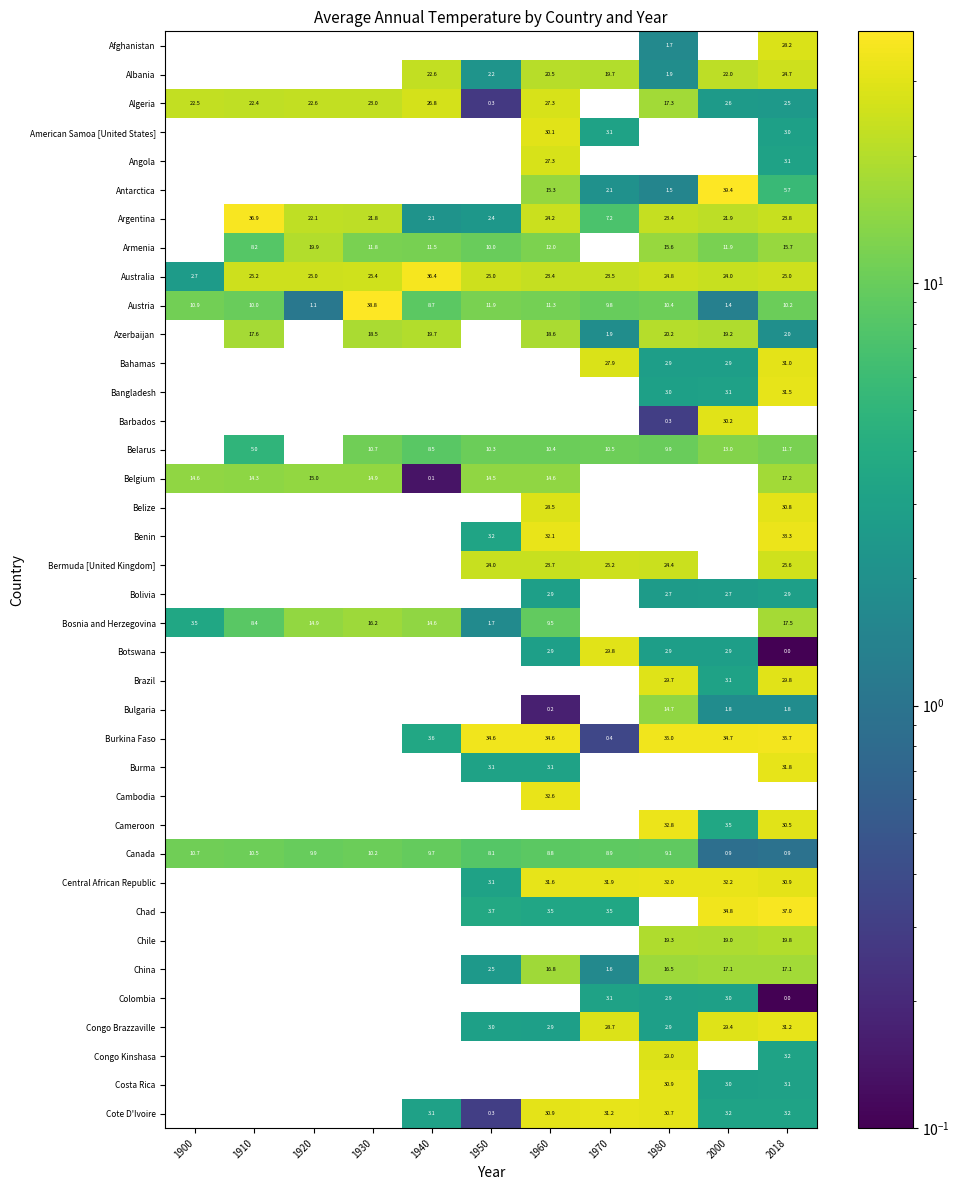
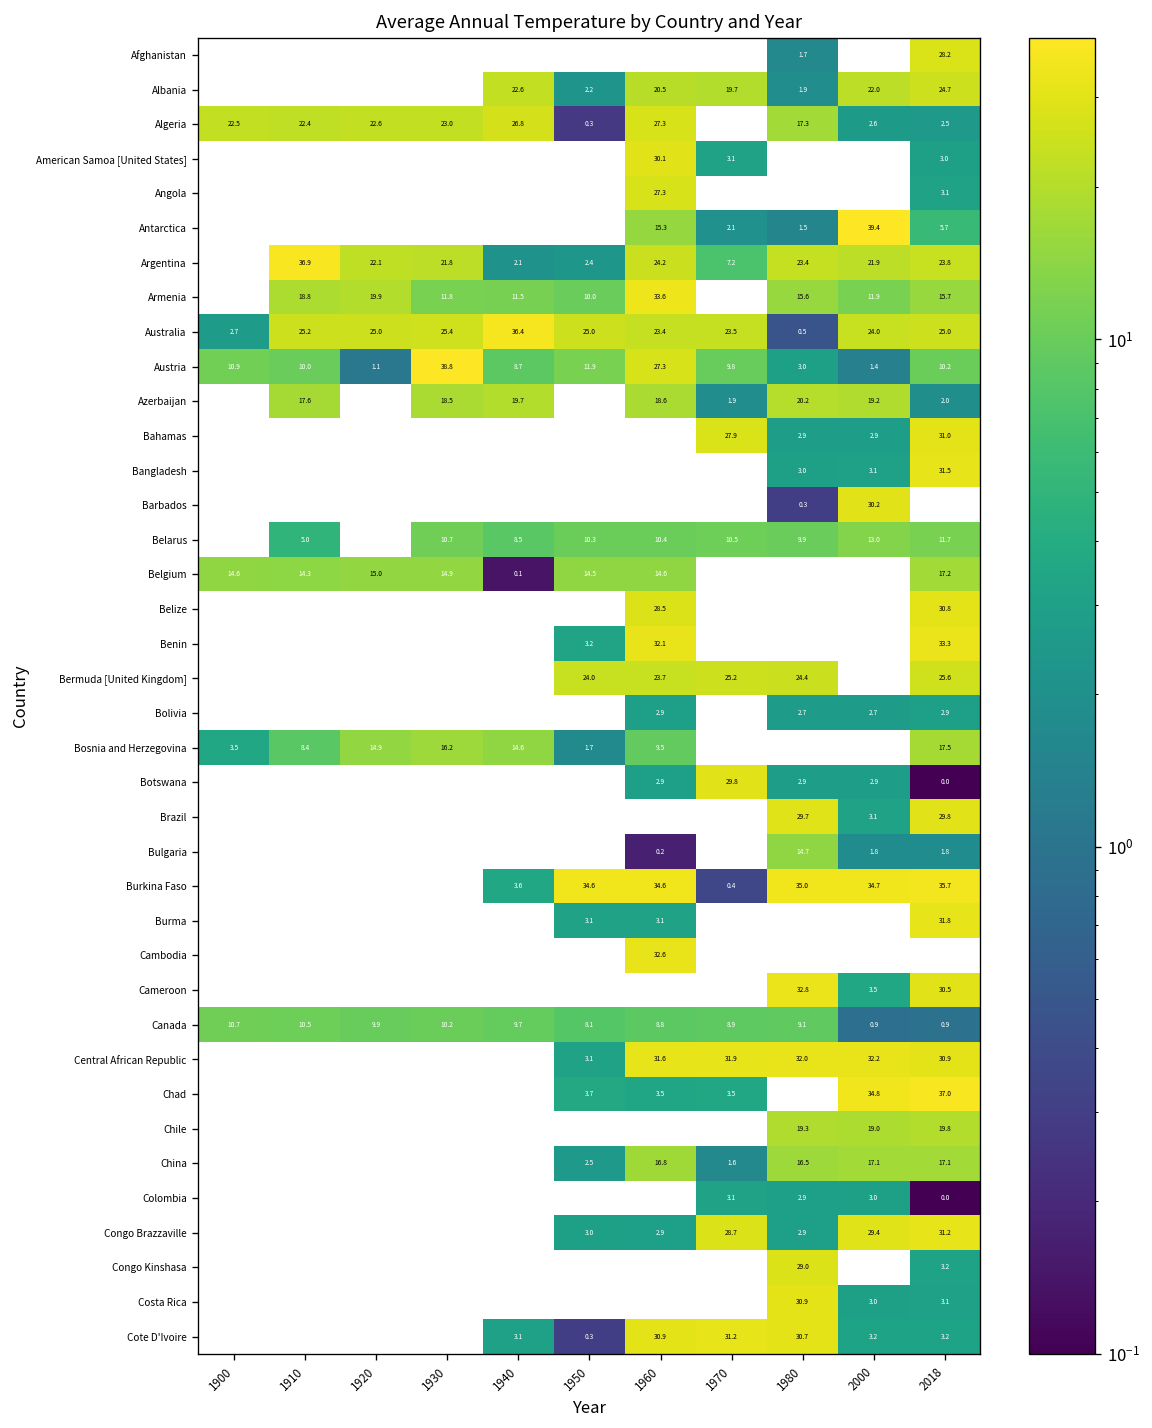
Armenia, 1910: 8.2 -> 18.8
Armenia, 1960: 12.0 -> 33.6
Australia, 1980: 24.8 -> 0.5
Austria, 1960: 11.3 -> 27.3
Austria, 1980: 10.4 -> 3.0
